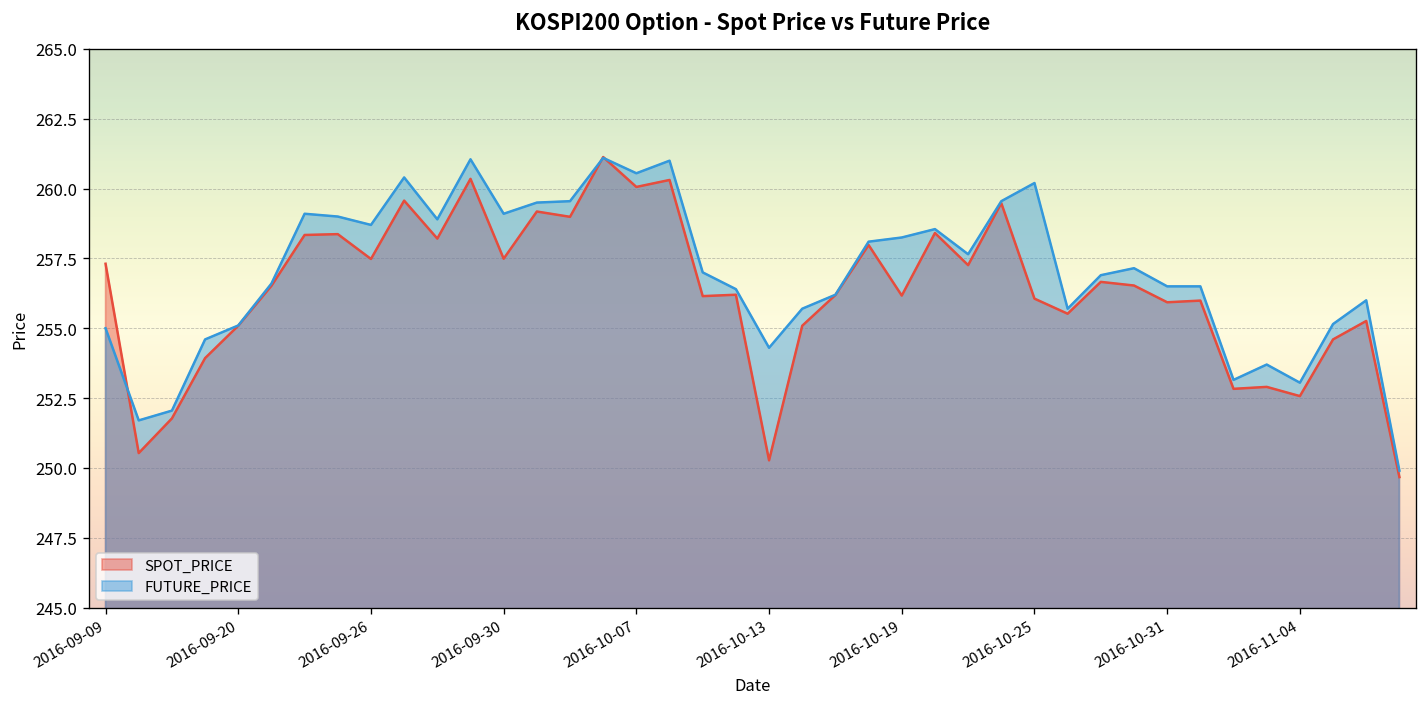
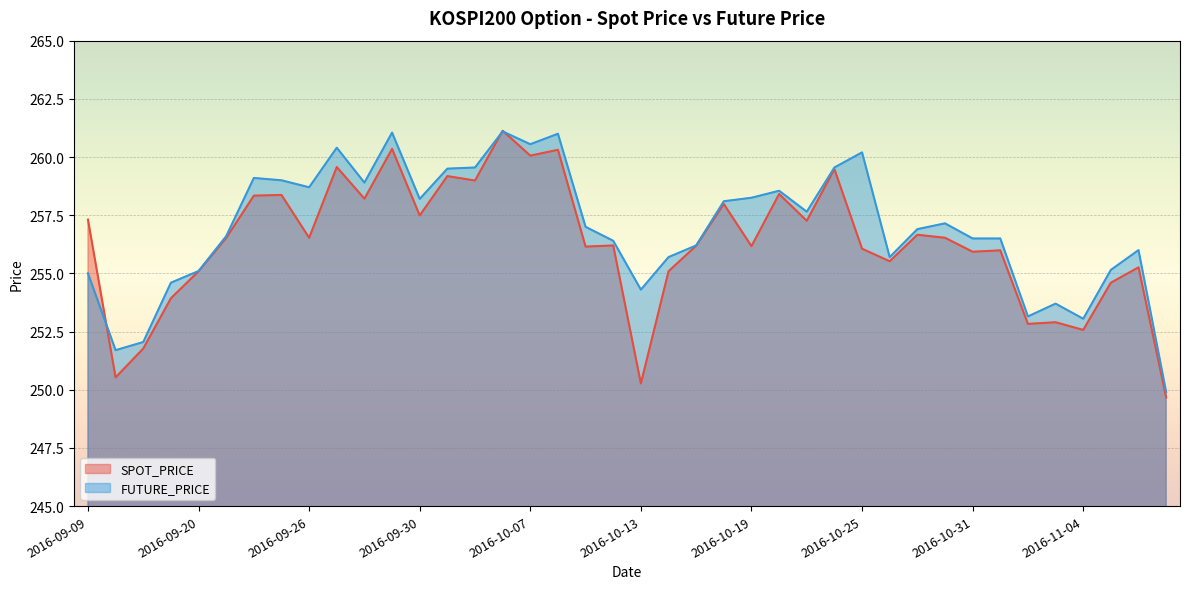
SPOT_PRICE, 2016-09-26: 257.5 -> 256.5
FUTURE_PRICE, 2016-09-30: 259.1 -> 258.2
